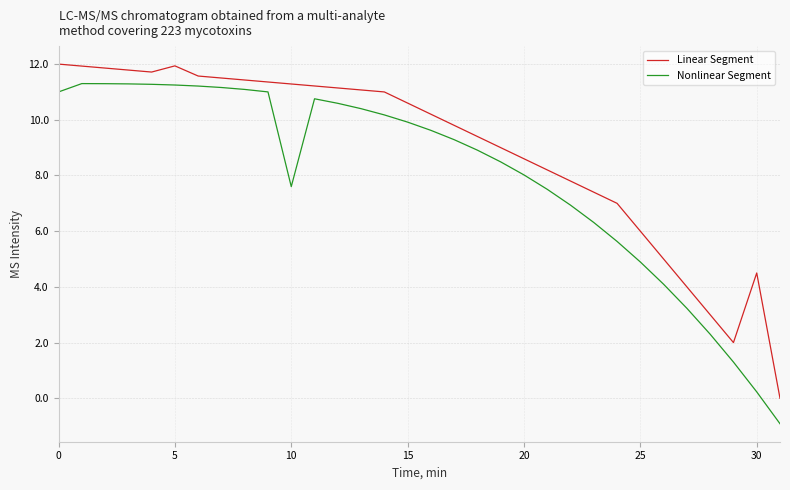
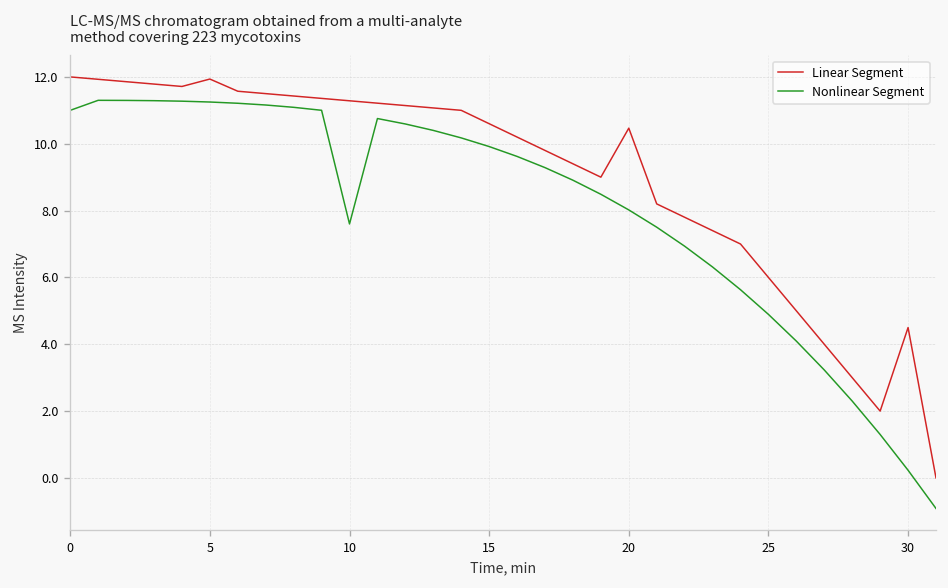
Linear Segment, 20: 8.6 -> 10.5
